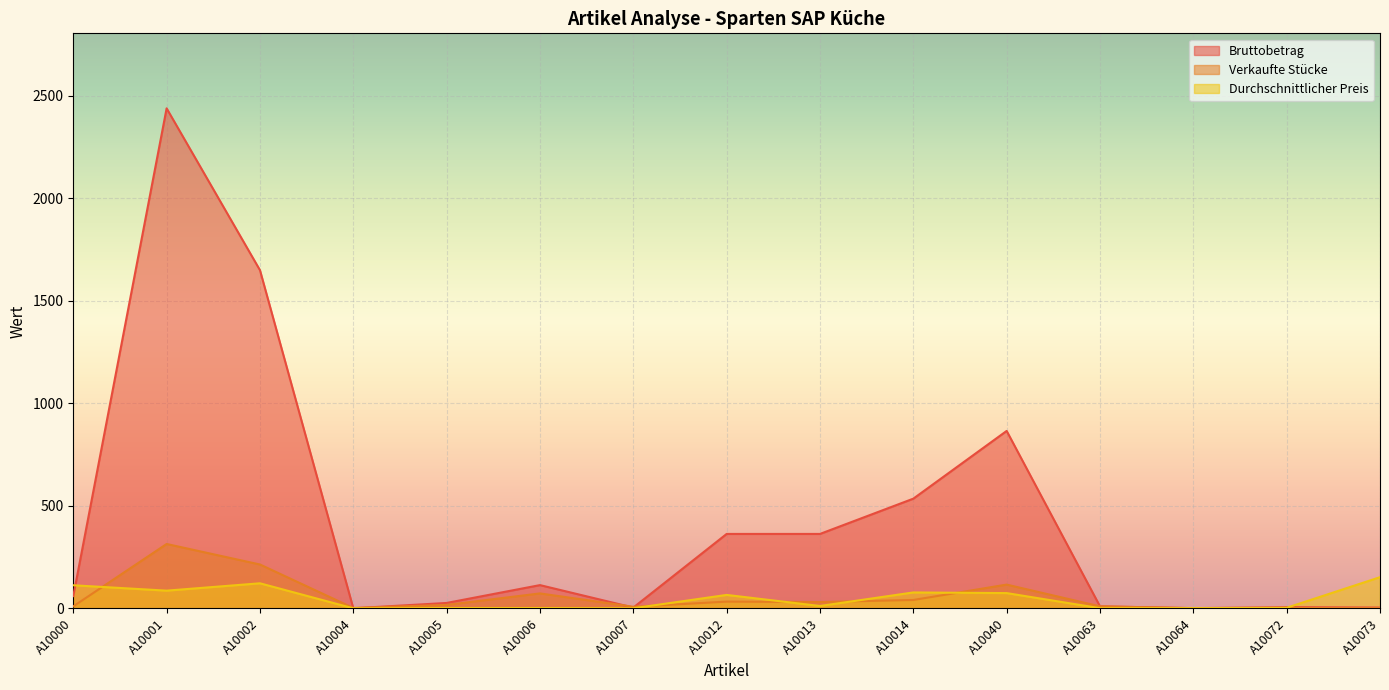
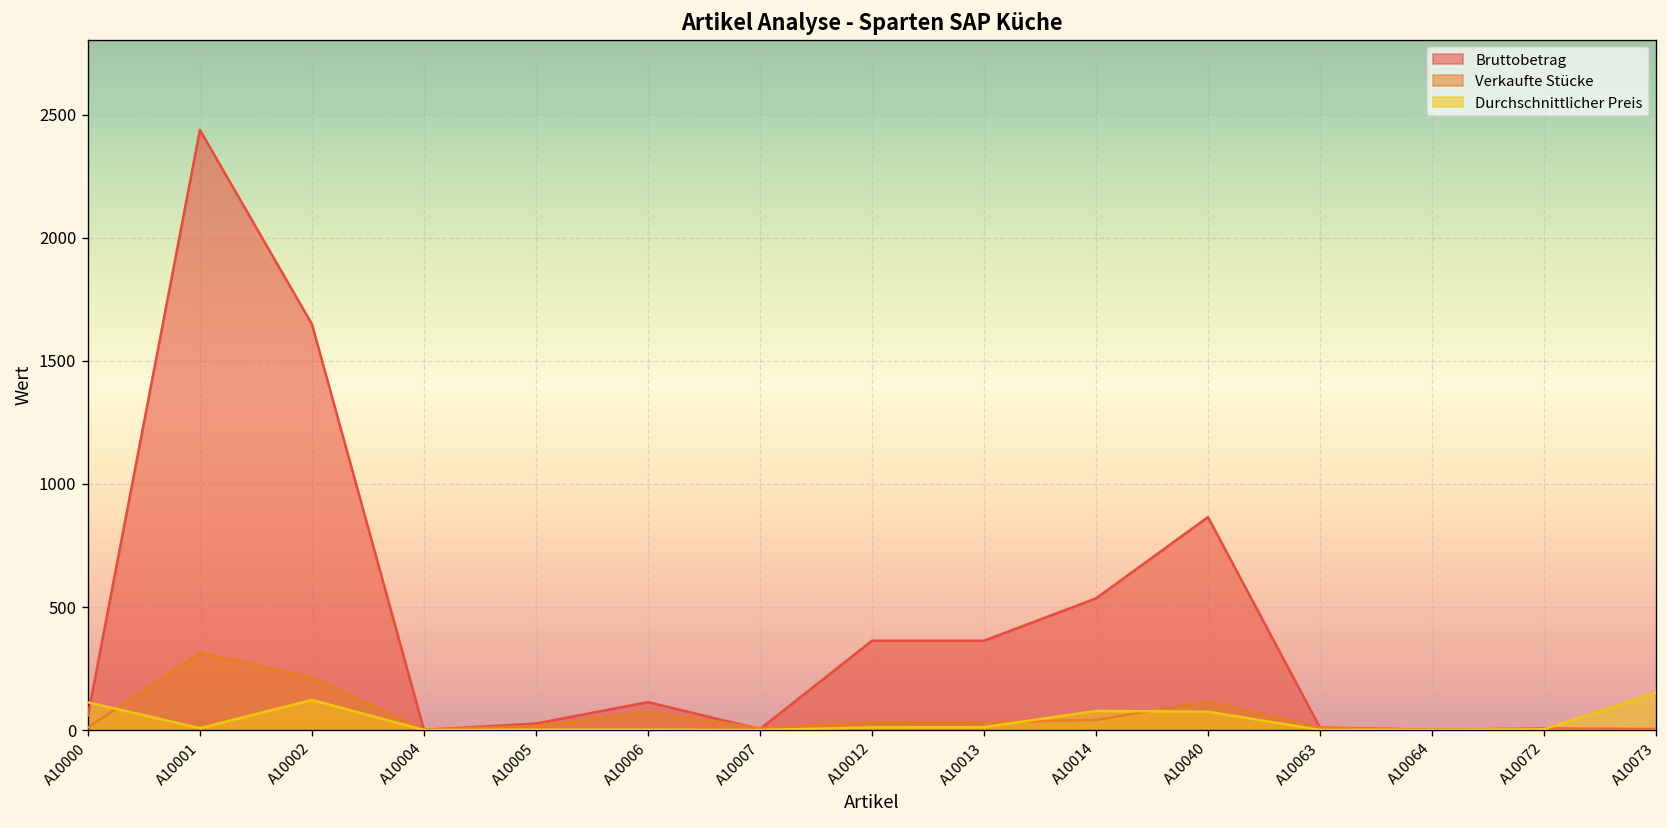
Durchschnittlicher Preis, A10001: 90 -> 10
Durchschnittlicher Preis, A10012: 70 -> 10
